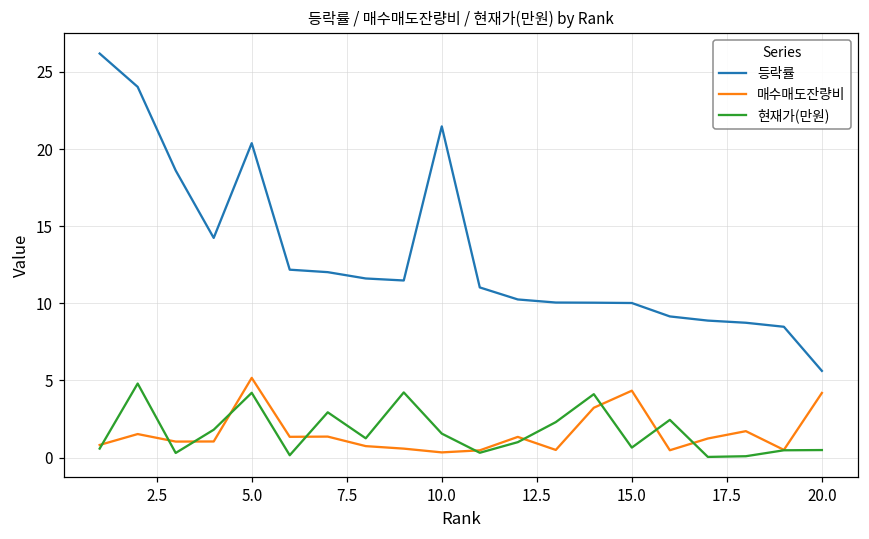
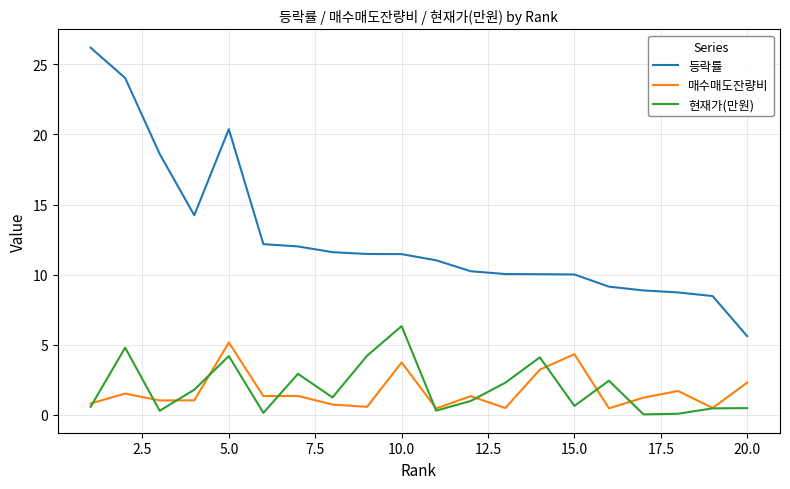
등락률, 10.0: 21.5 -> 11.5
매수매도잔량비, 10.0: 0.3 -> 3.7
현재가(만원), 10.0: 1.6 -> 6.3
매수매도잔량비, 20.0: 4.2 -> 2.3
